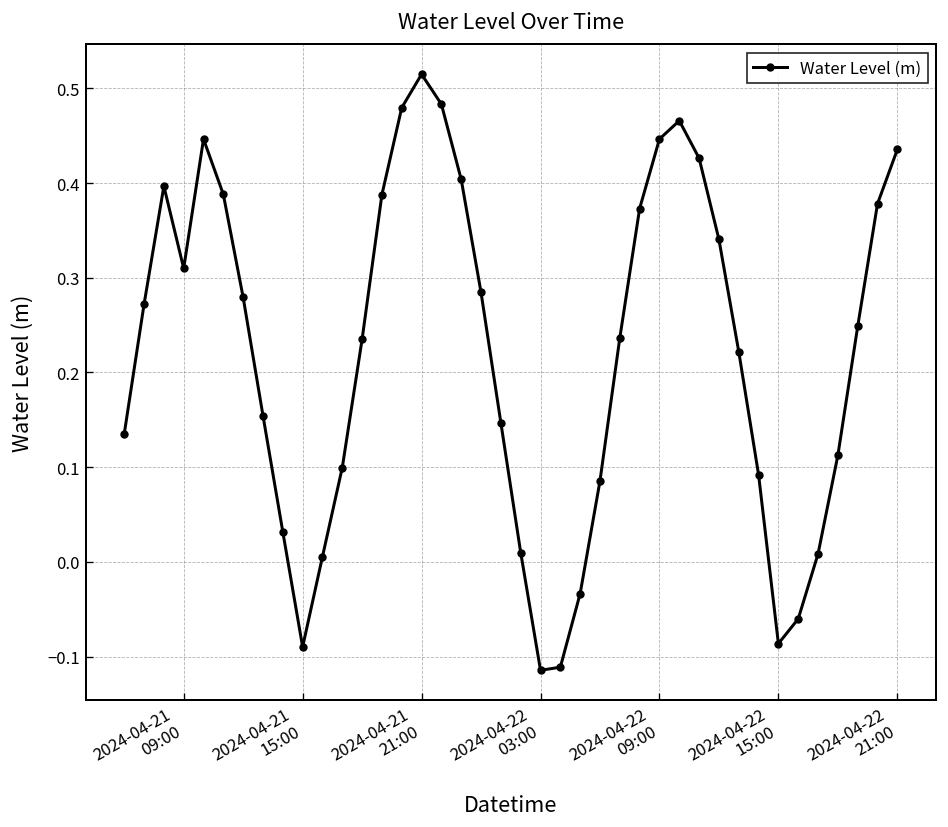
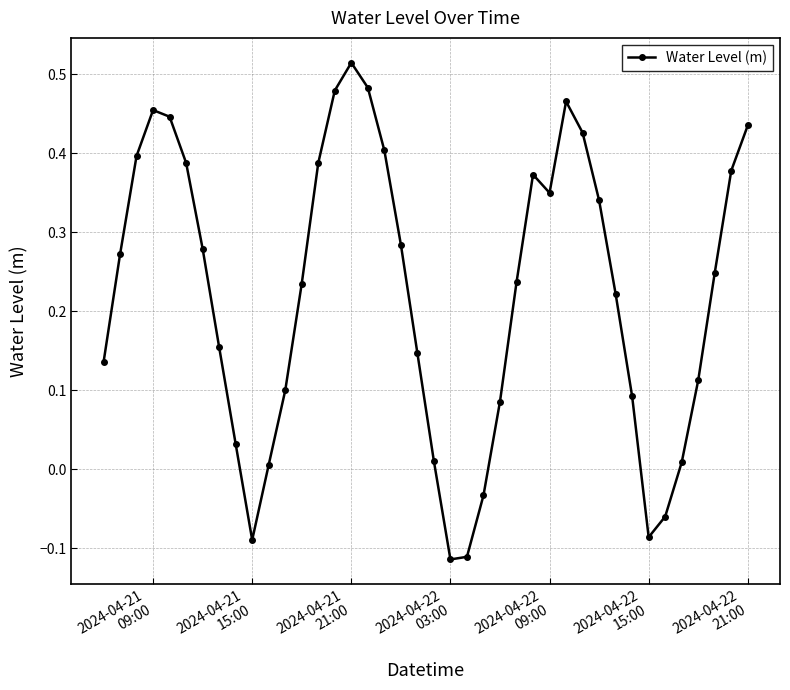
2024-04-21 09:00: 0.31 -> 0.45
2024-04-22 09:00: 0.45 -> 0.35
